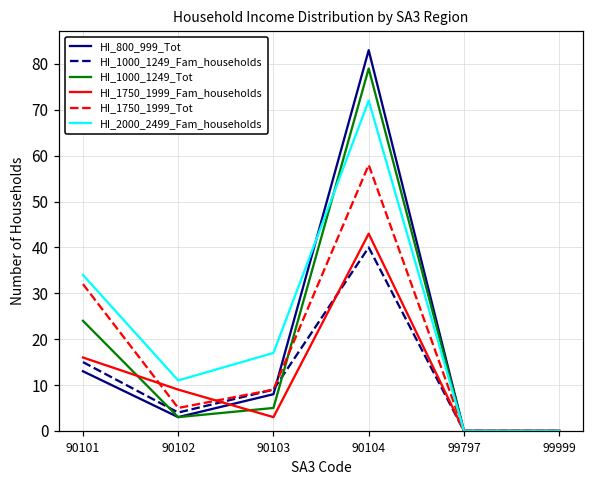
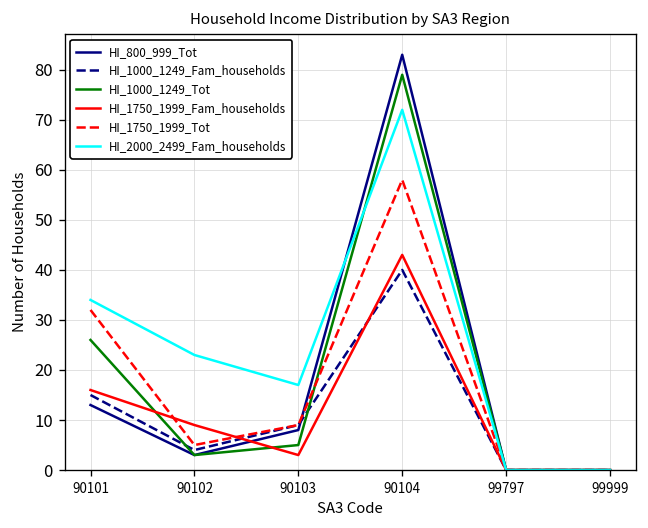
HI_1000_1249_Tot, 90101: 24 -> 26
HI_2000_2499_Fam_households, 90102: 11 -> 23
